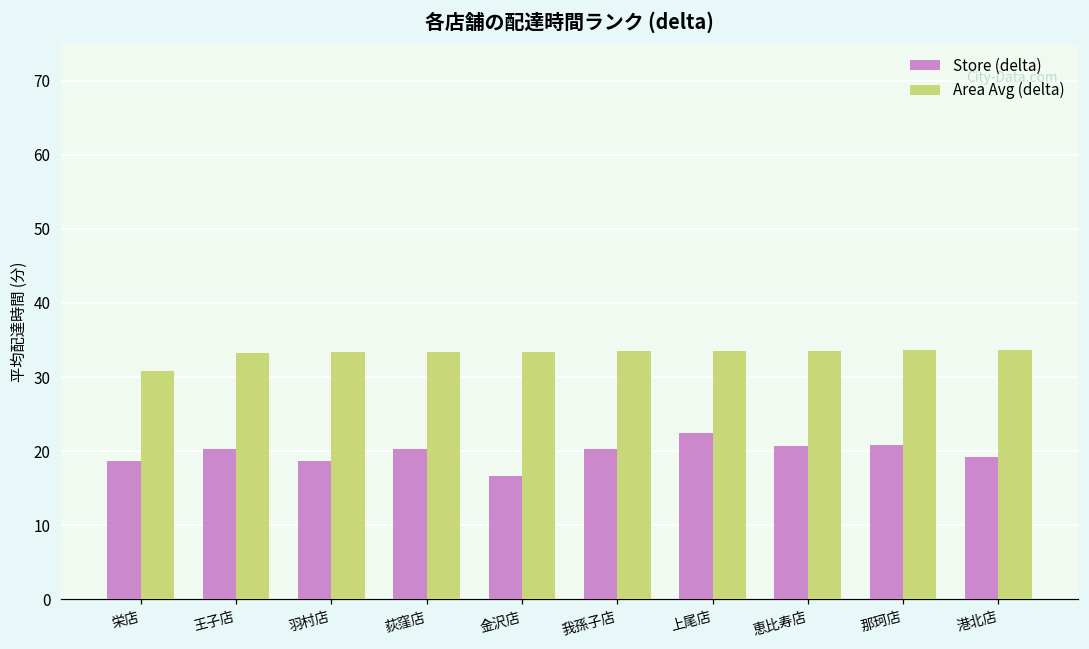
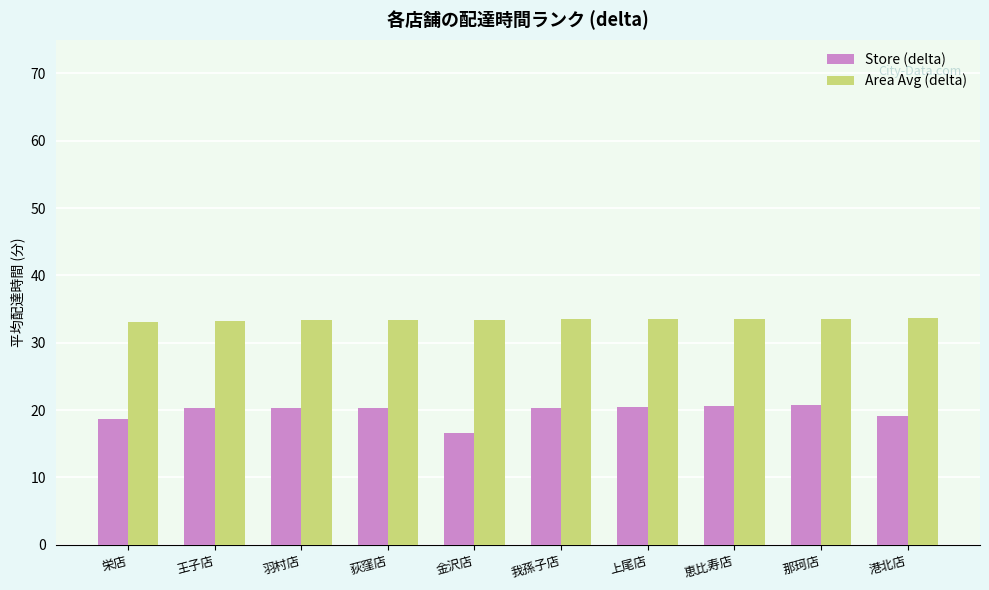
Area Avg (delta), 栄店: 31 -> 33
Store (delta), 羽村店: 19 -> 20
Store (delta), 上尾店: 22 -> 21
